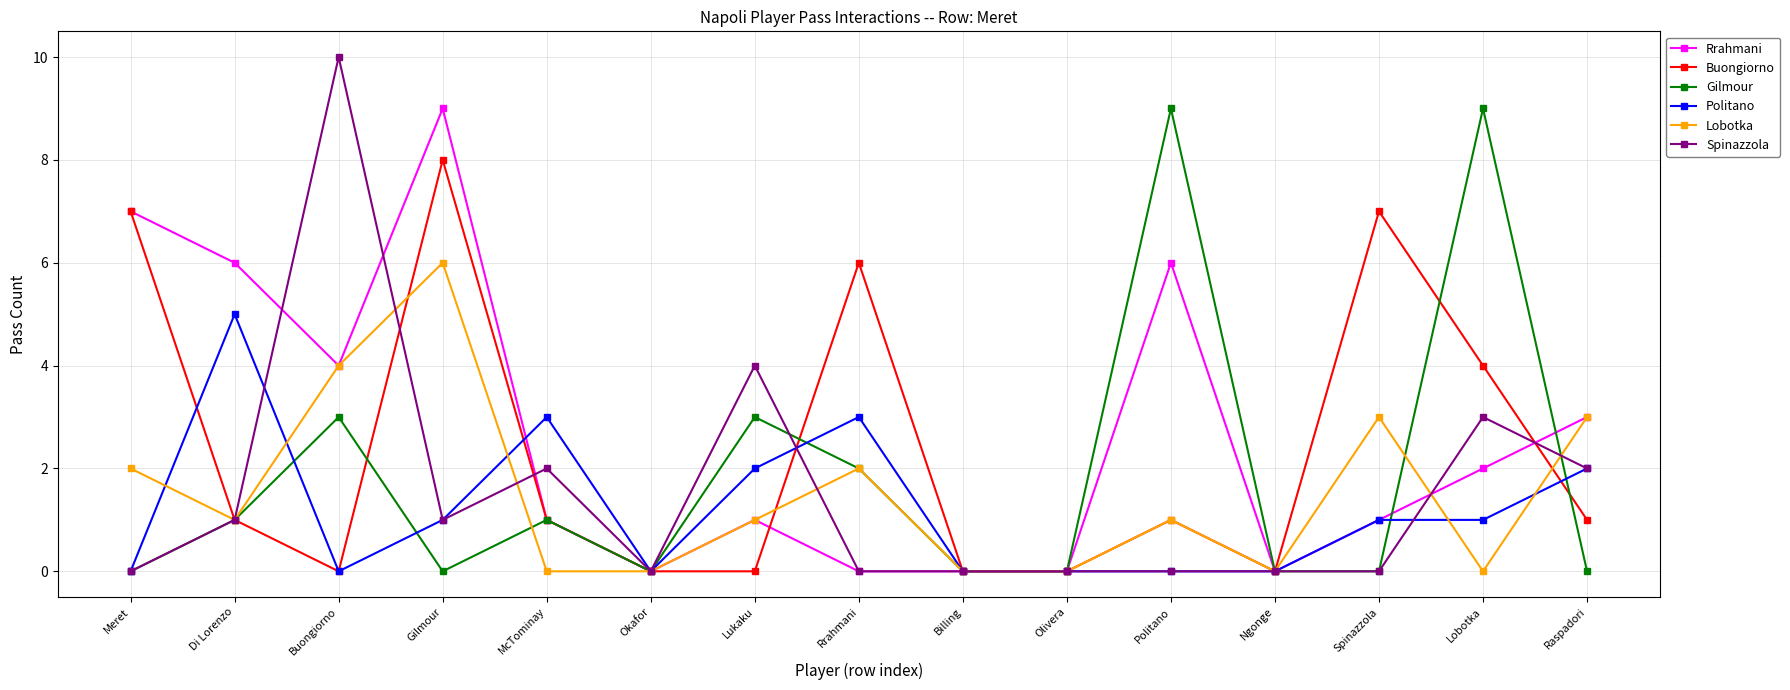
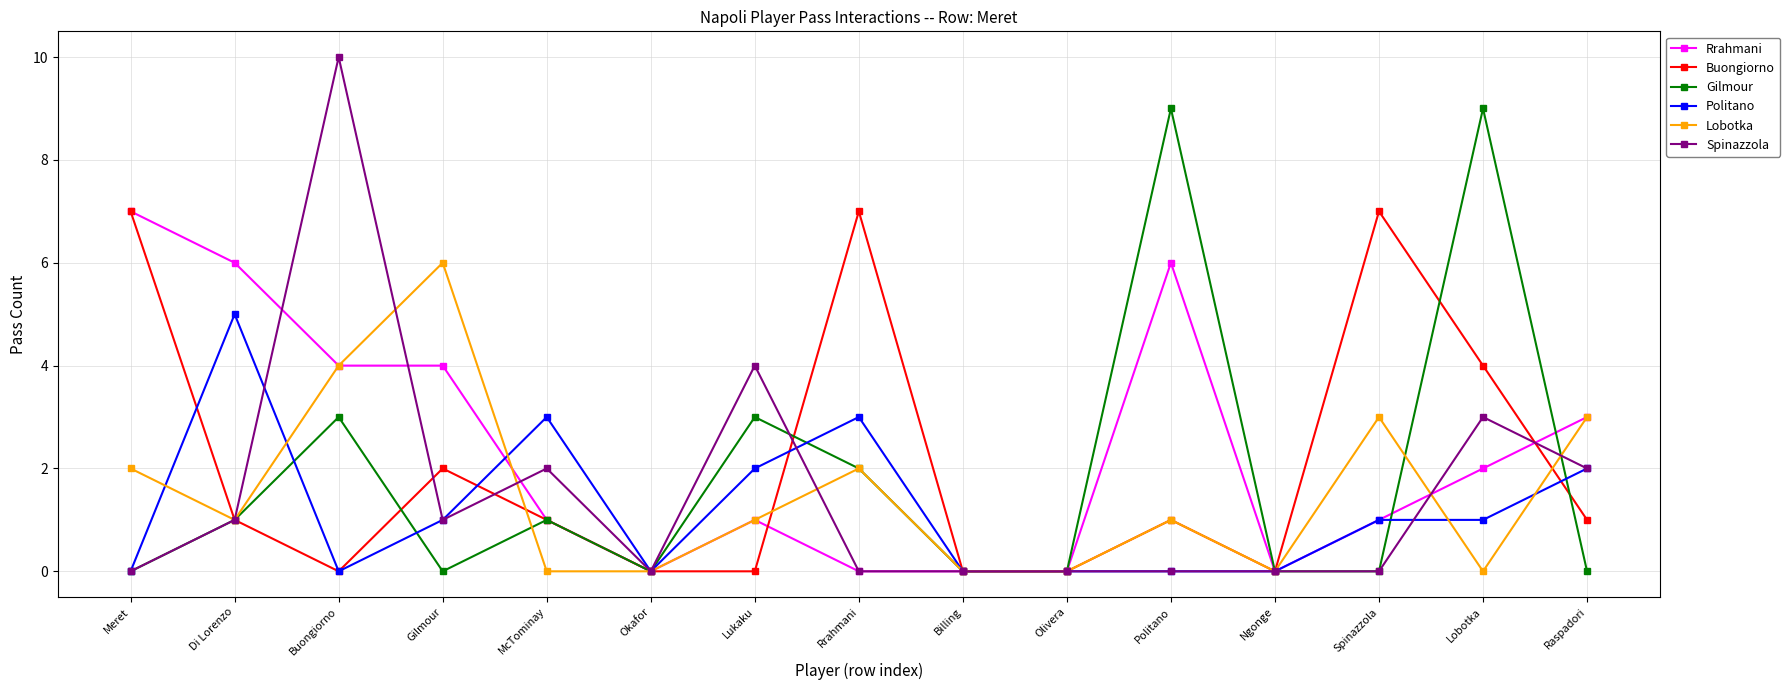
Rrahmani, Gilmour: 9 -> 4
Buongiorno, Gilmour: 8 -> 2
Buongiorno, Rrahmani: 6 -> 7
